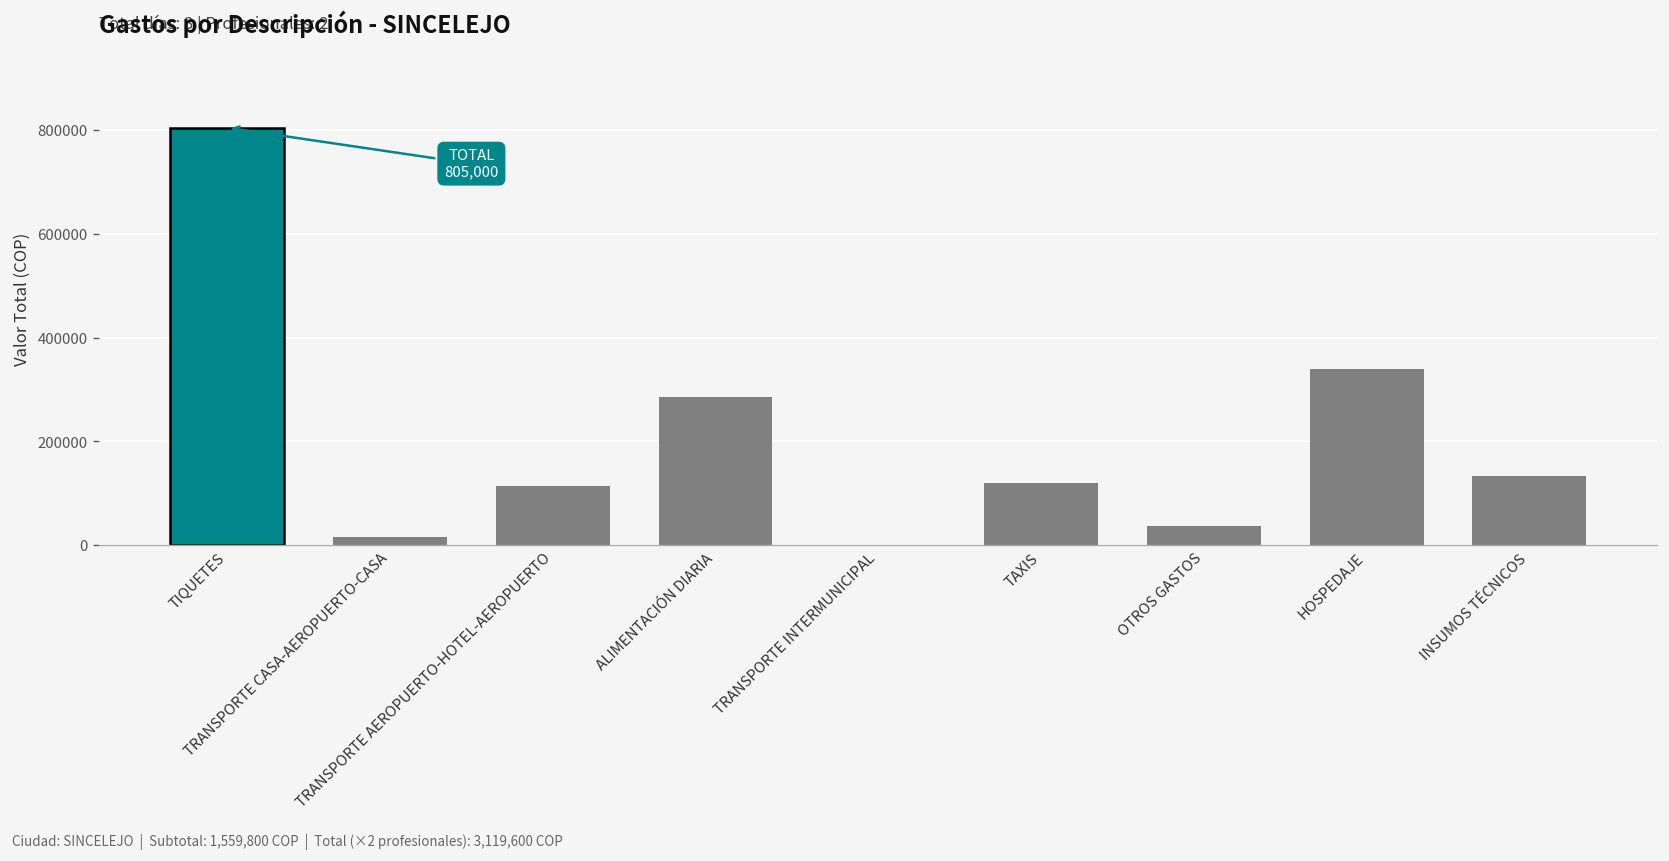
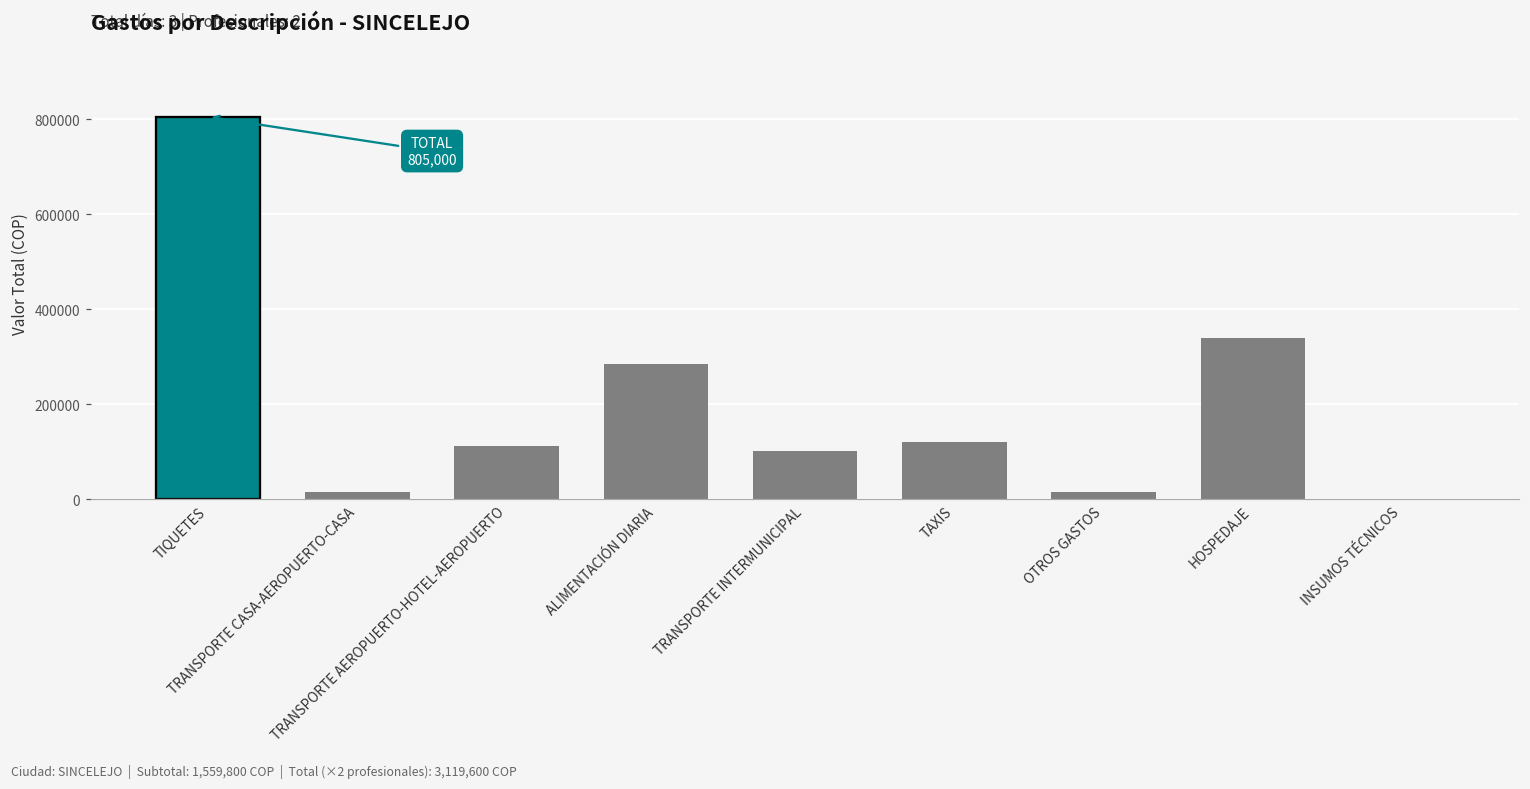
TRANSPORTE INTERMUNICIPAL: 0 -> 100000
OTROS GASTOS: 40000 -> 20000
INSUMOS TÉCNICOS: 130000 -> 0
